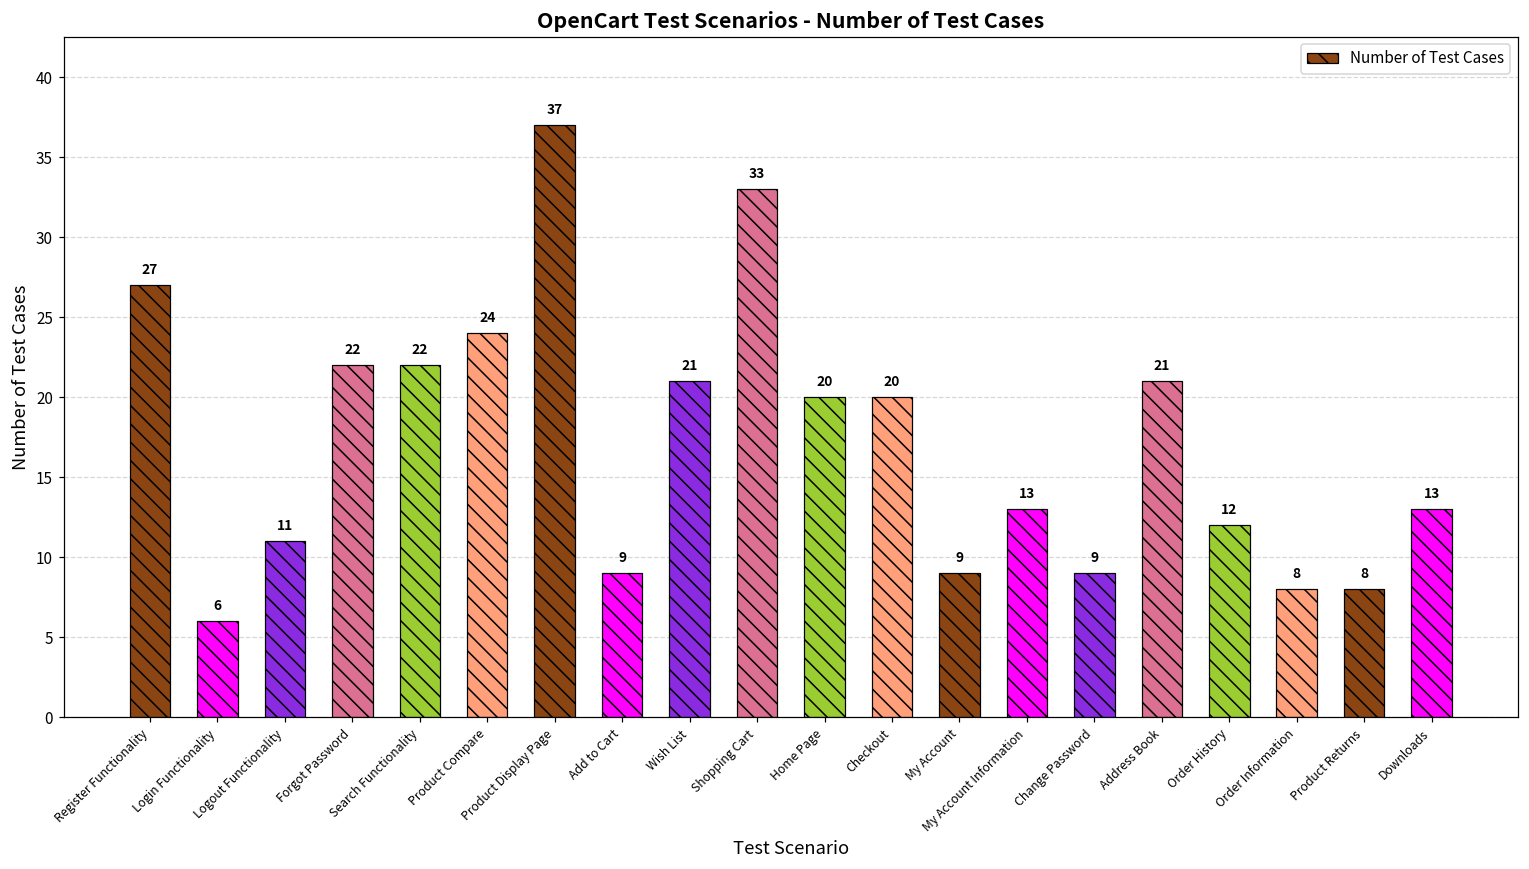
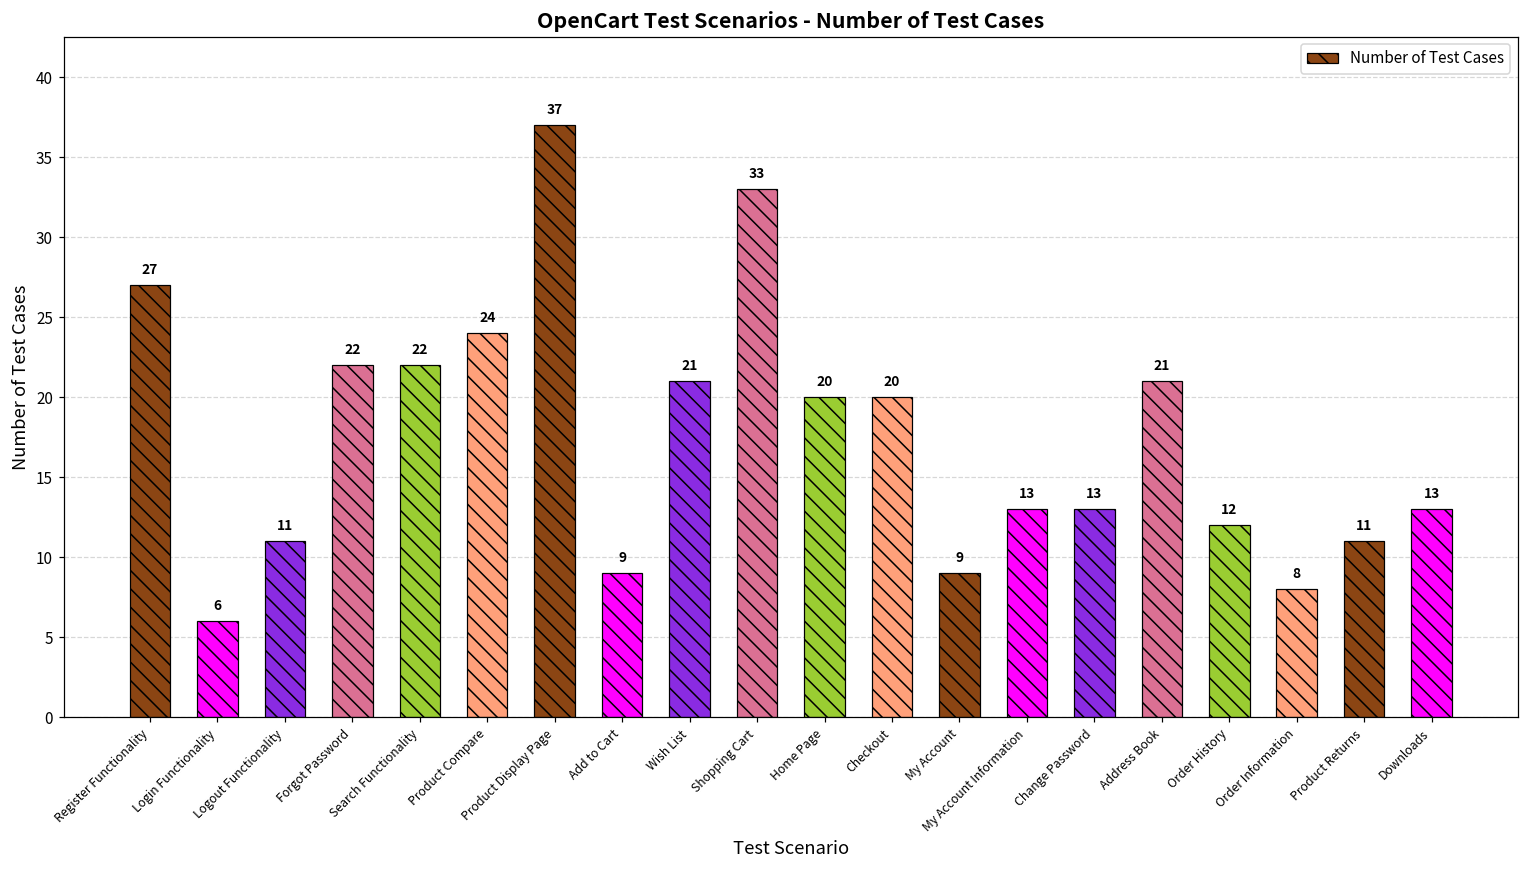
Change Password: 9 -> 13
Product Returns: 8 -> 11
